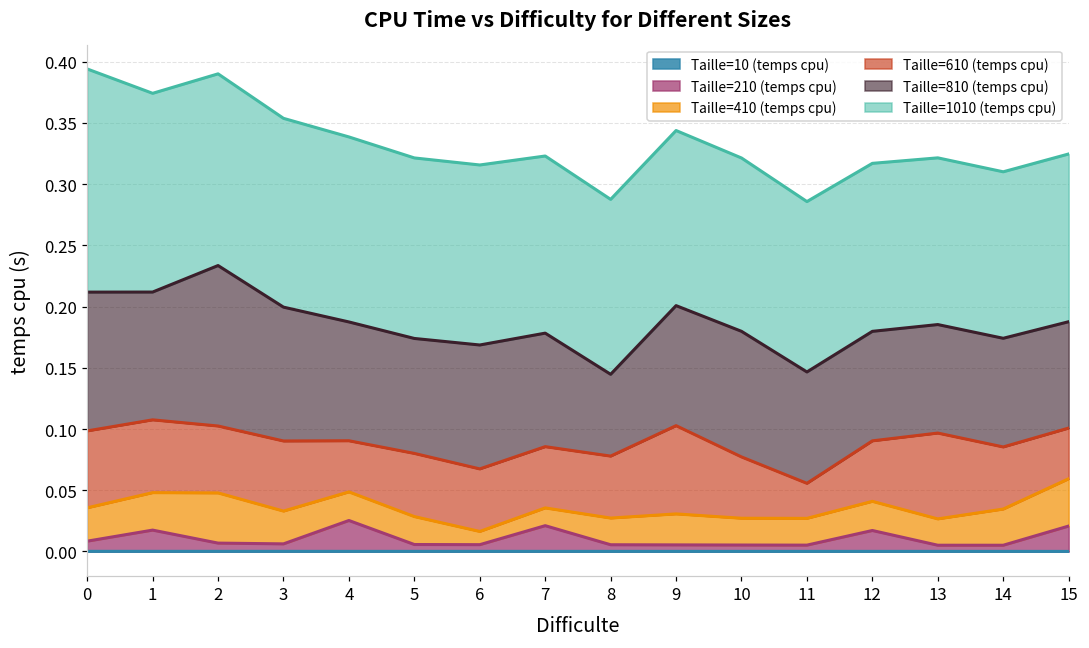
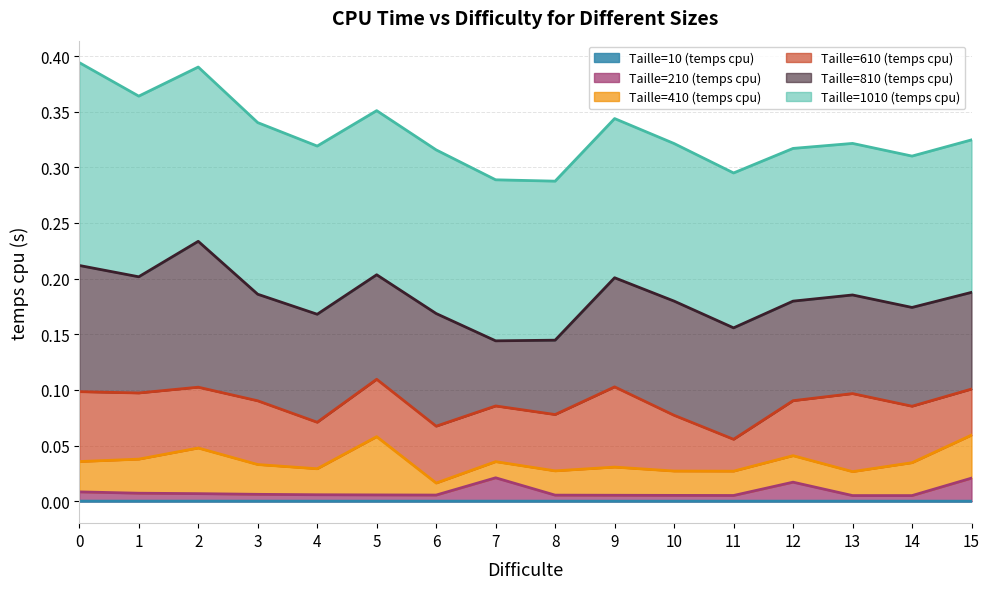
Taille=210 (temps cpu), 1: 0.017 -> 0.007
Taille=810 (temps cpu), 3: 0.109 -> 0.096
Taille=210 (temps cpu), 4: 0.025 -> 0.006
Taille=410 (temps cpu), 5: 0.023 -> 0.052
Taille=810 (temps cpu), 7: 0.093 -> 0.059
Taille=810 (temps cpu), 11: 0.091 -> 0.100
